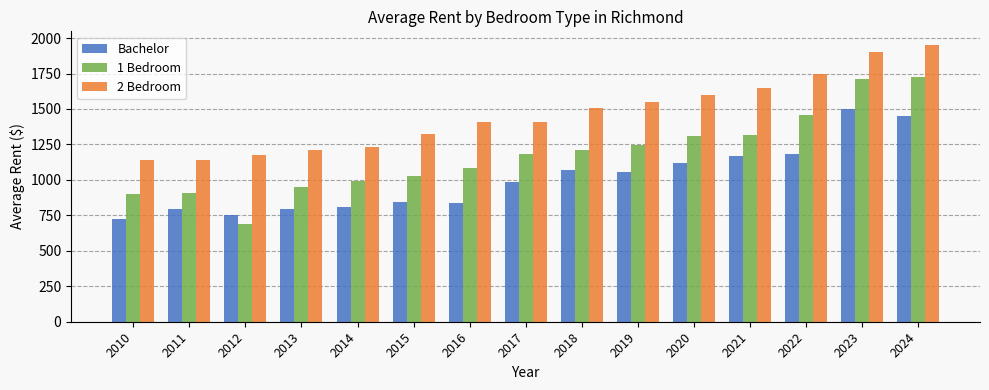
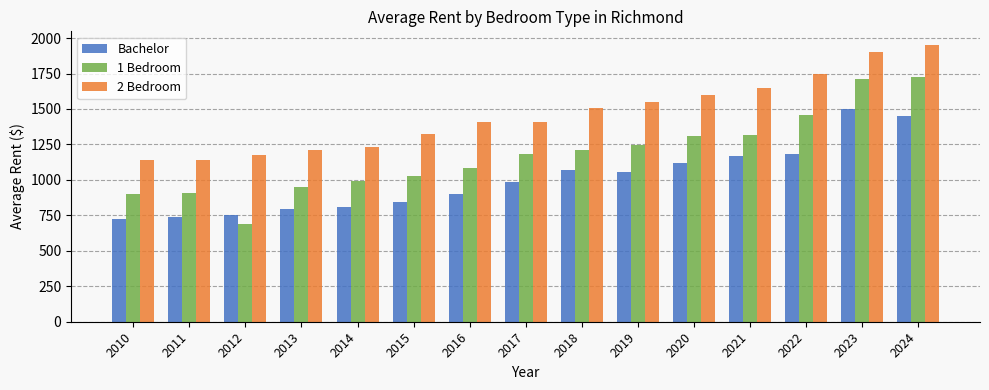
Bachelor, 2011: 800 -> 740
Bachelor, 2016: 840 -> 900
